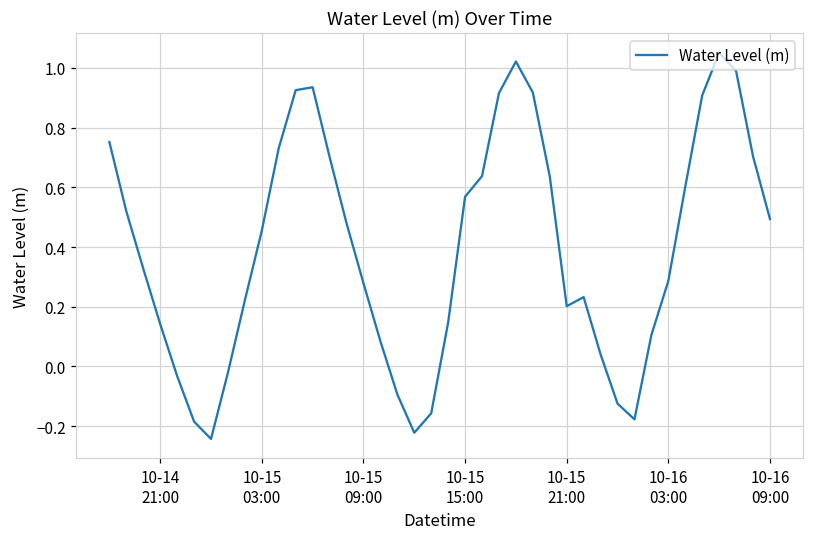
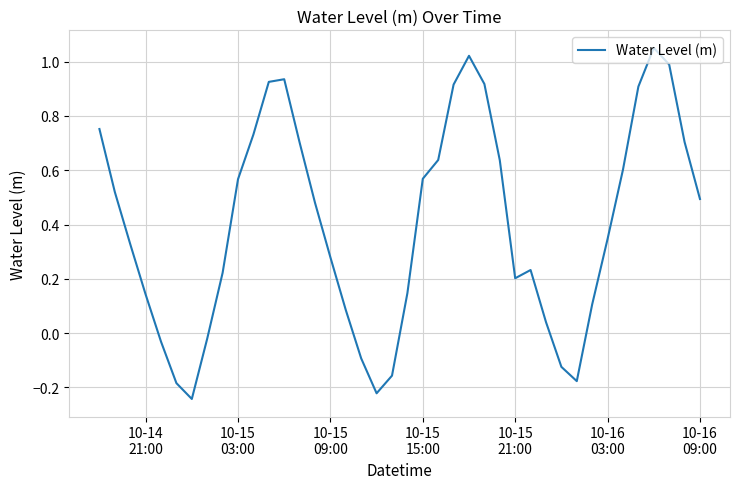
10-15 03:00: 0.46 -> 0.57
10-16 03:00: 0.29 -> 0.35
